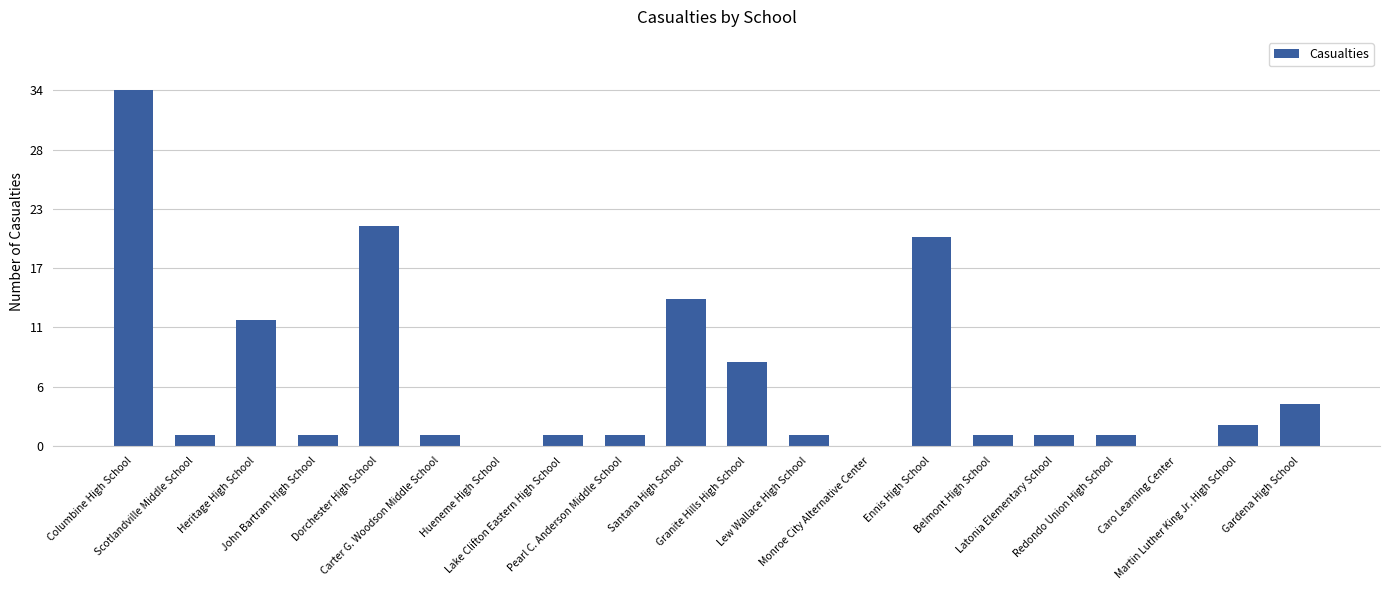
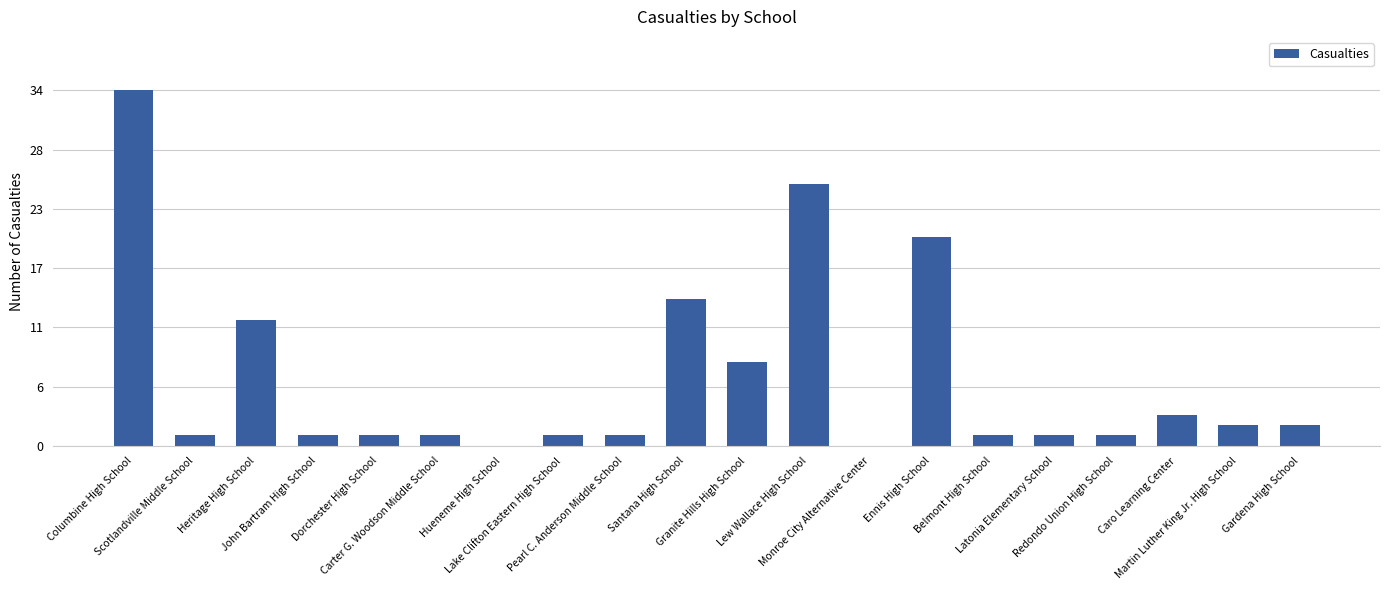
Dorchester High School: 21 -> 1
Lew Wallace High School: 1 -> 25
Caro Learning Center: 0 -> 3
Gardena High School: 4 -> 2
